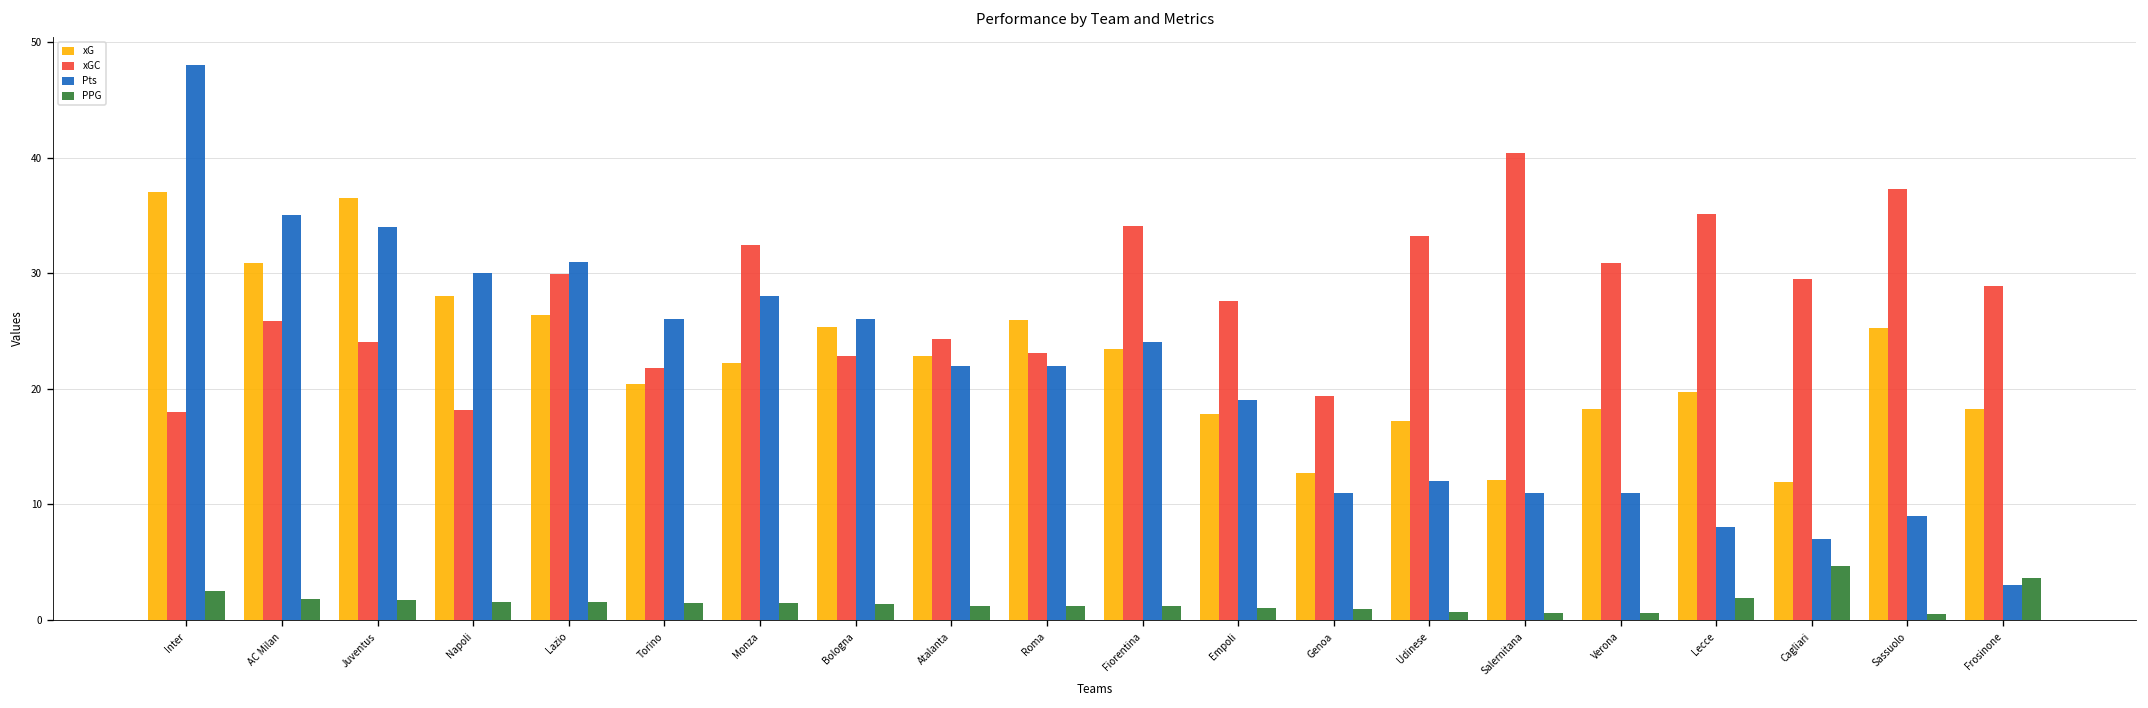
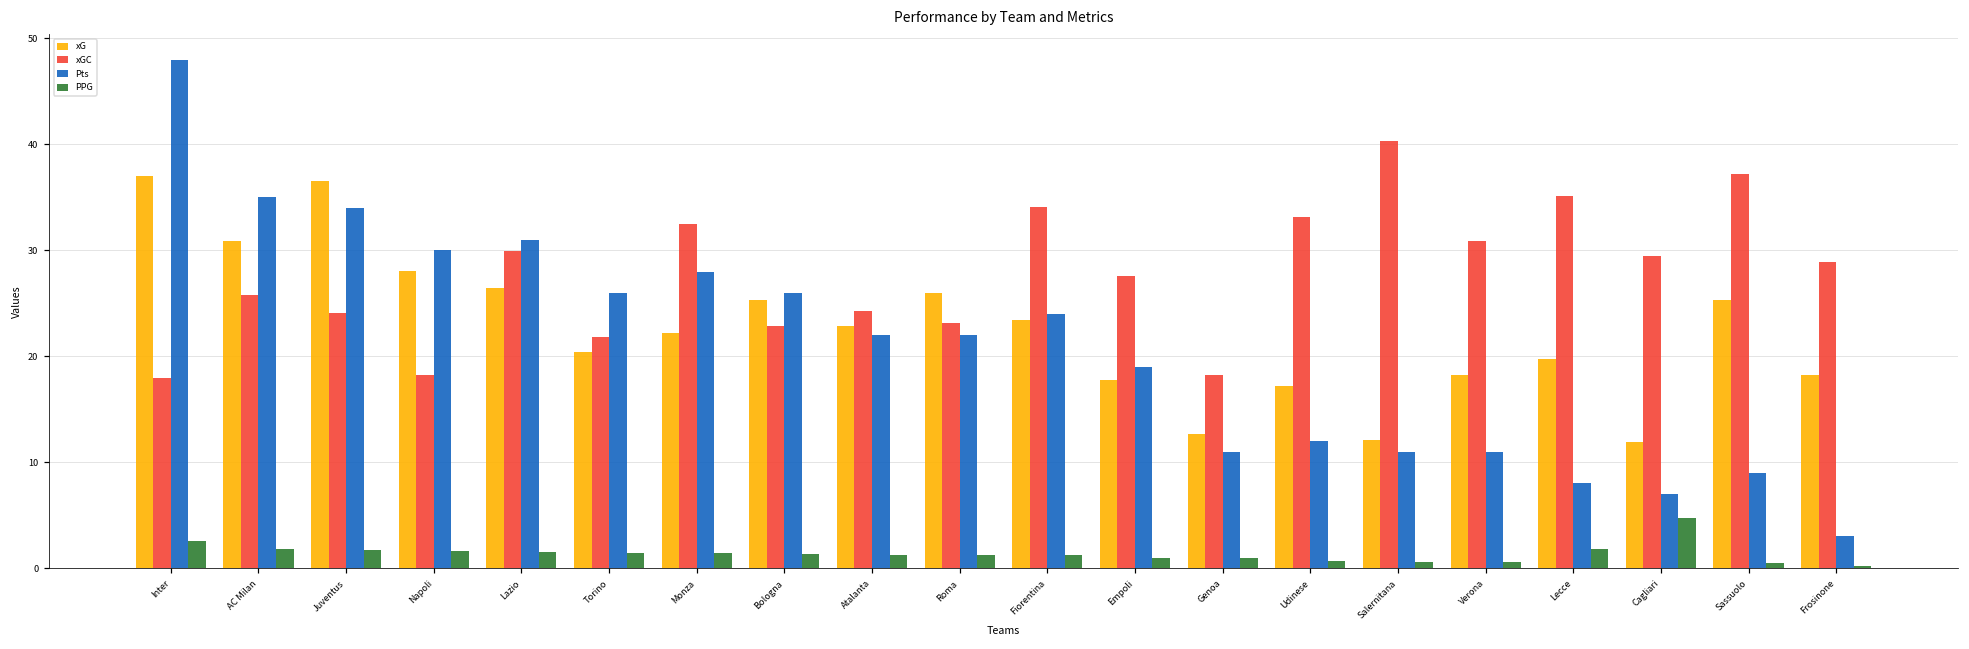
xGC, Genoa: 19 -> 18
PPG, Frosinone: 4 -> 0
